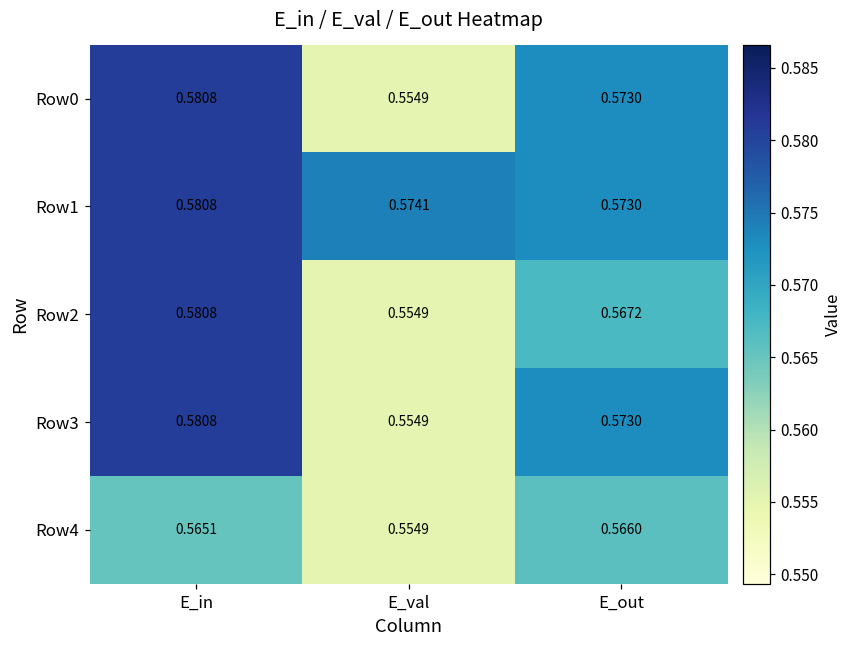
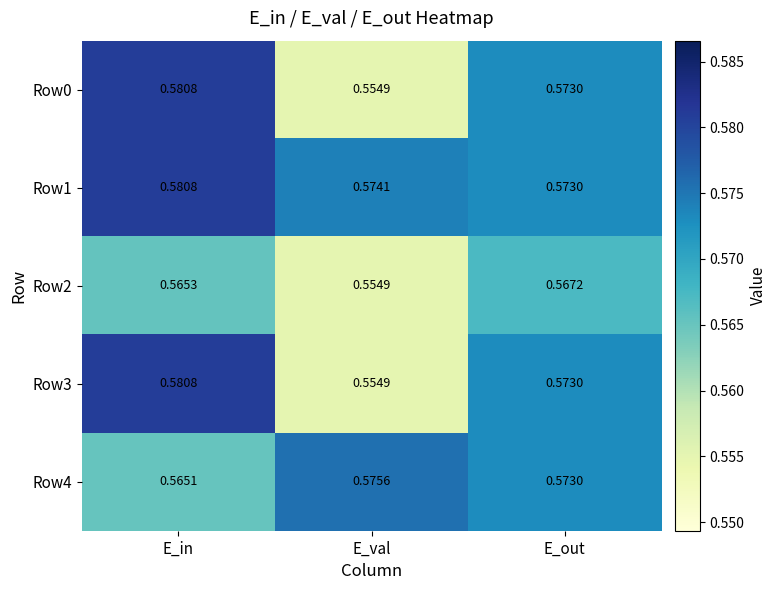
Row2, E_in: 0.5808 -> 0.5653
Row4, E_val: 0.5549 -> 0.5756
Row4, E_out: 0.5660 -> 0.5730
